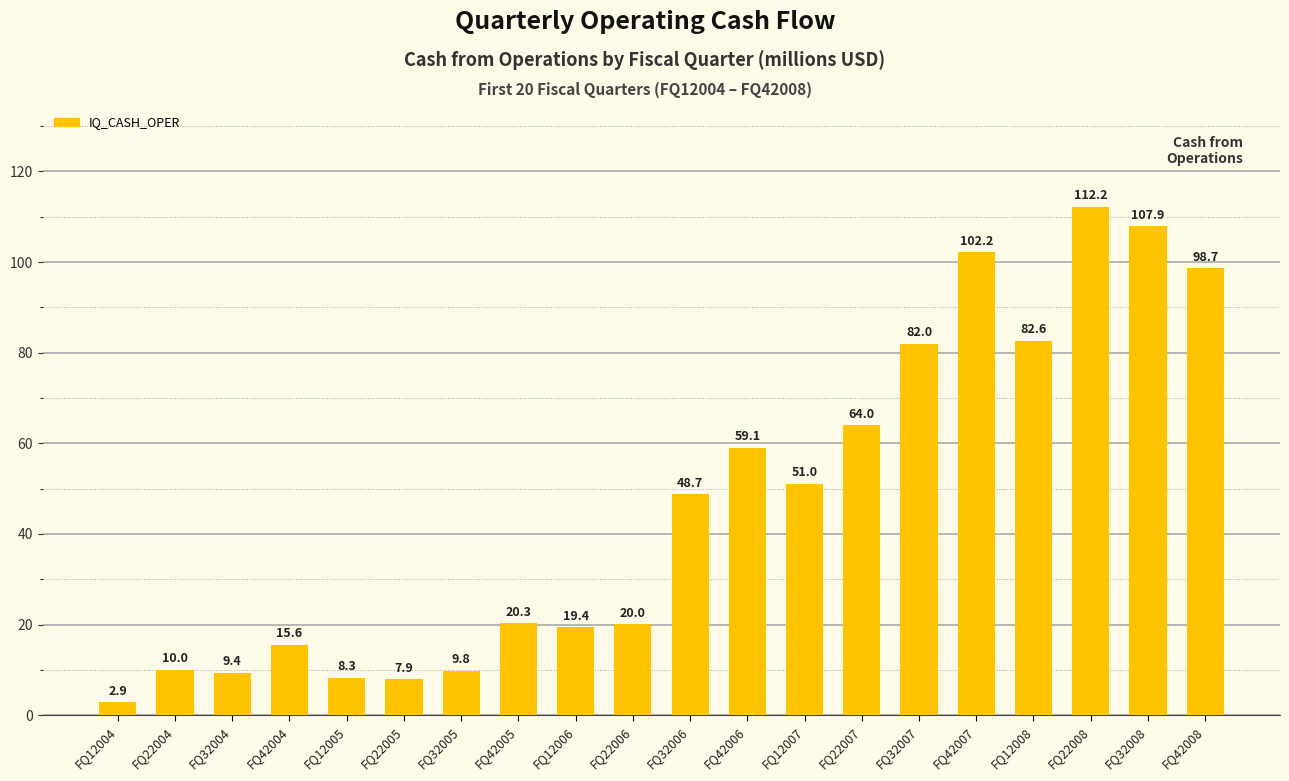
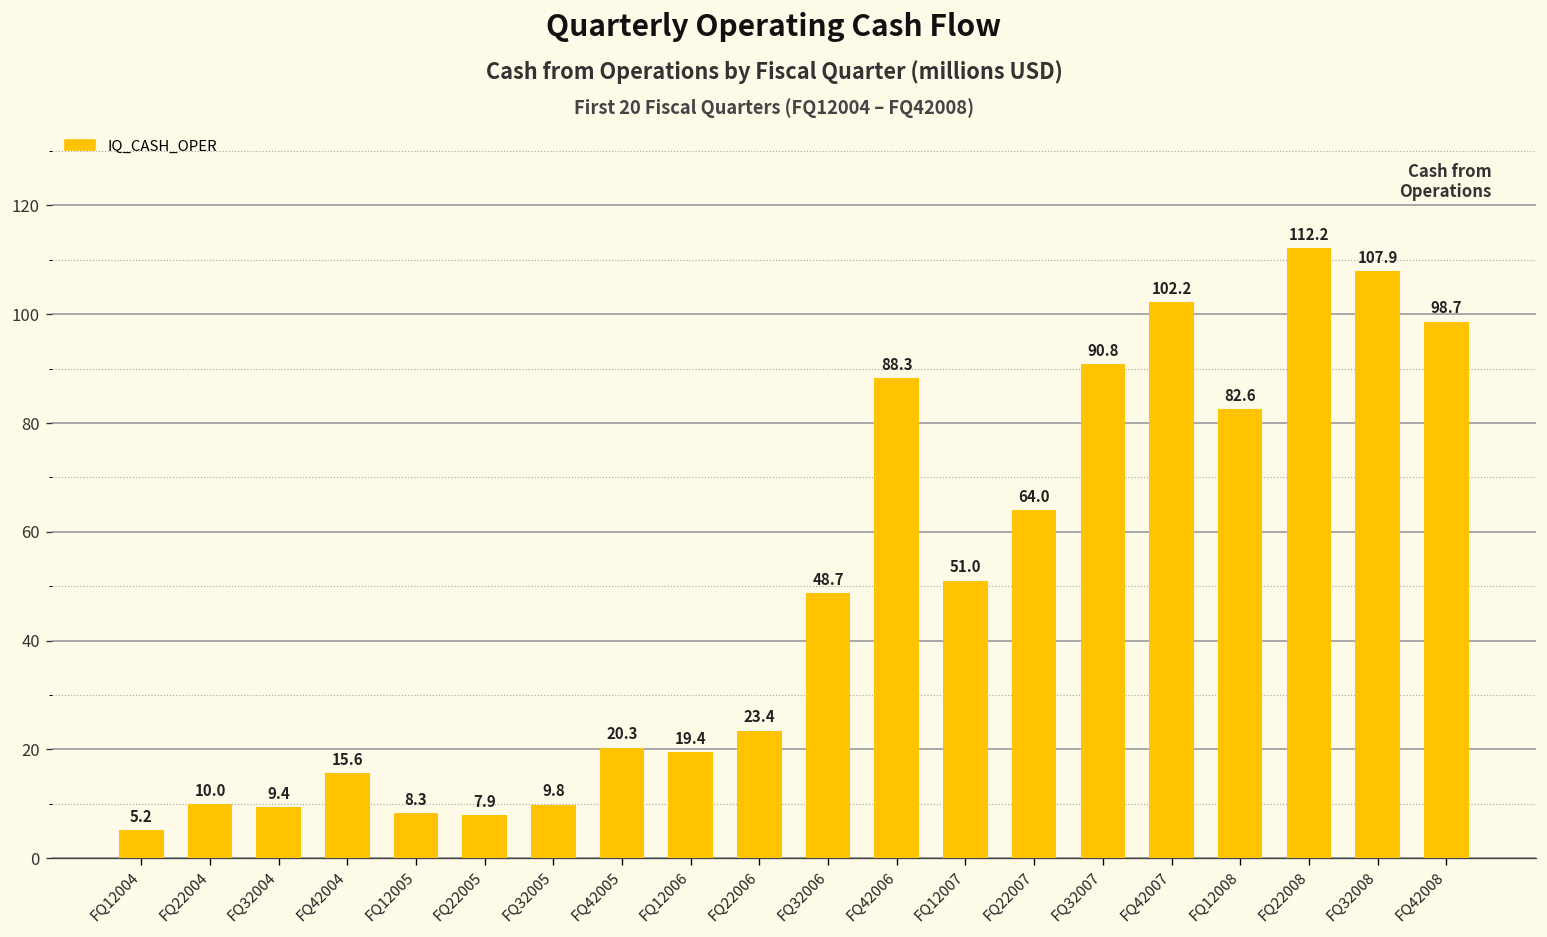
FQ12004: 2.9 -> 5.2
FQ22006: 20.0 -> 23.4
FQ42006: 59.1 -> 88.3
FQ32007: 82.0 -> 90.8
